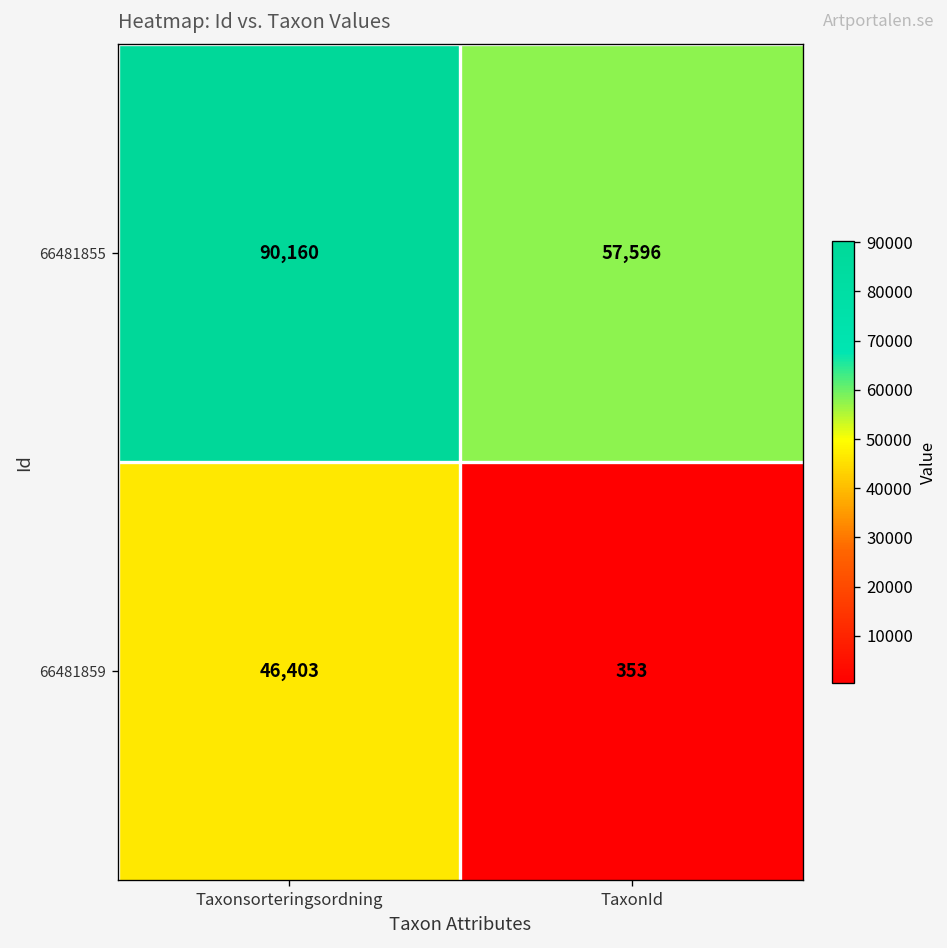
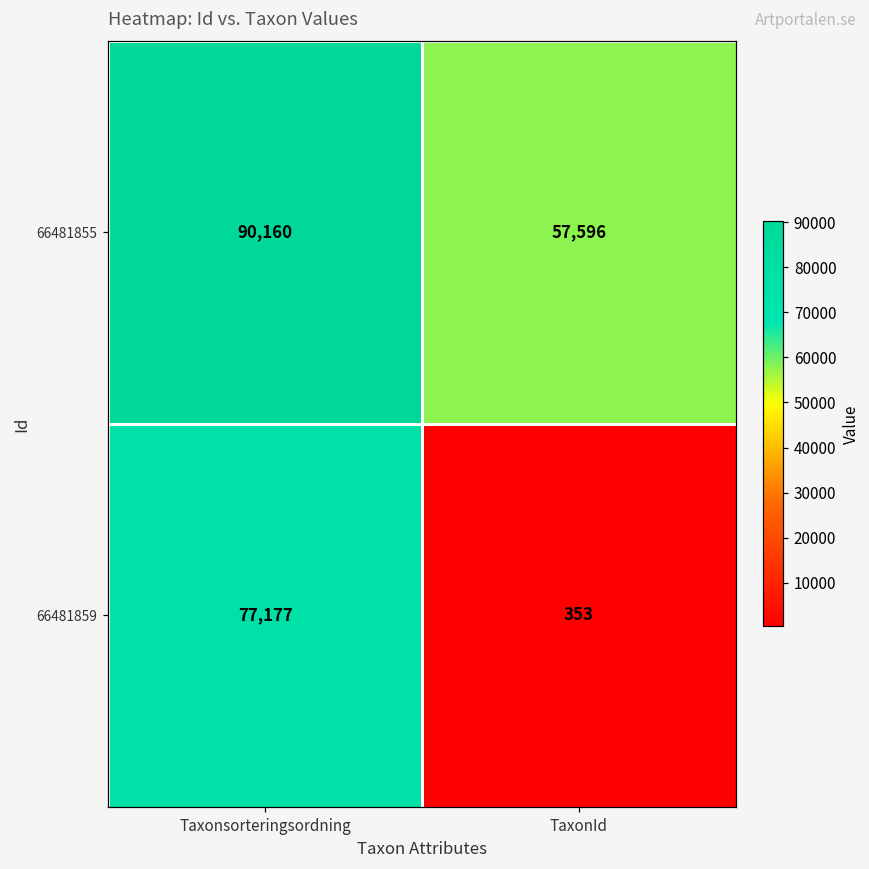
66481859, Taxonsorteringsordning: 46,403 -> 77,177
